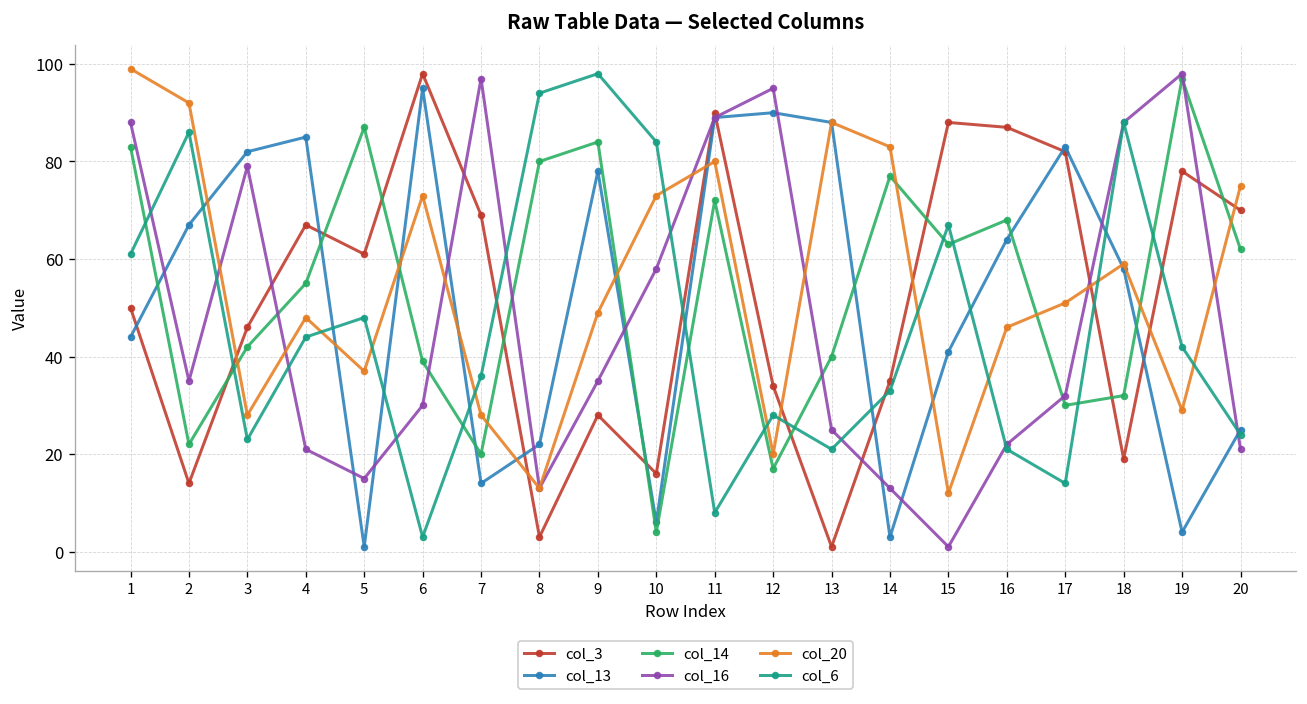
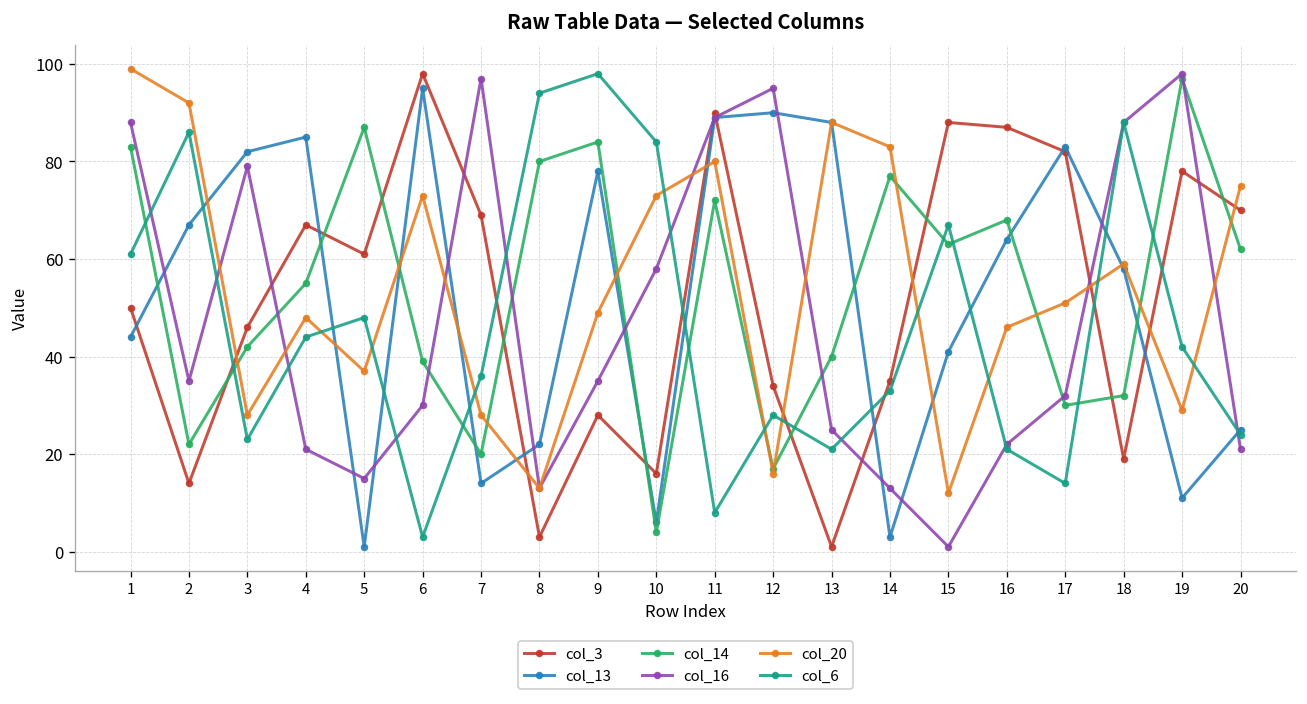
col_20, 12: 20 -> 16
col_13, 19: 4 -> 11
